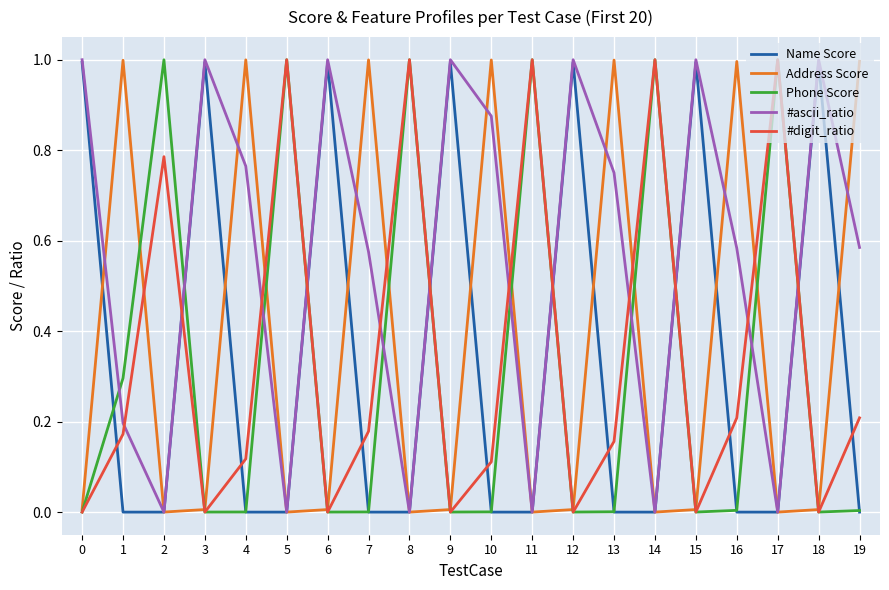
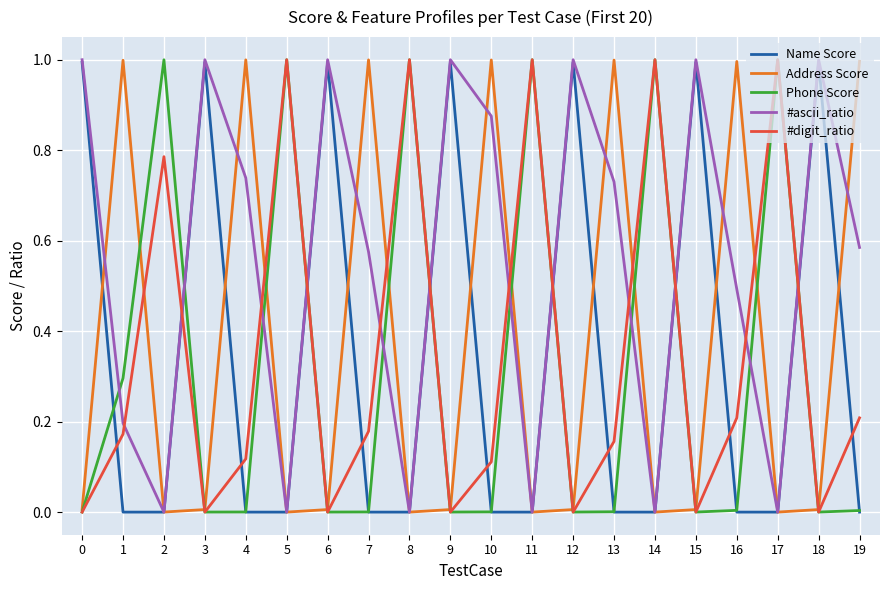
#ascii_ratio, 4: 0.76 -> 0.74
#ascii_ratio, 13: 0.75 -> 0.73
#ascii_ratio, 16: 0.58 -> 0.49
